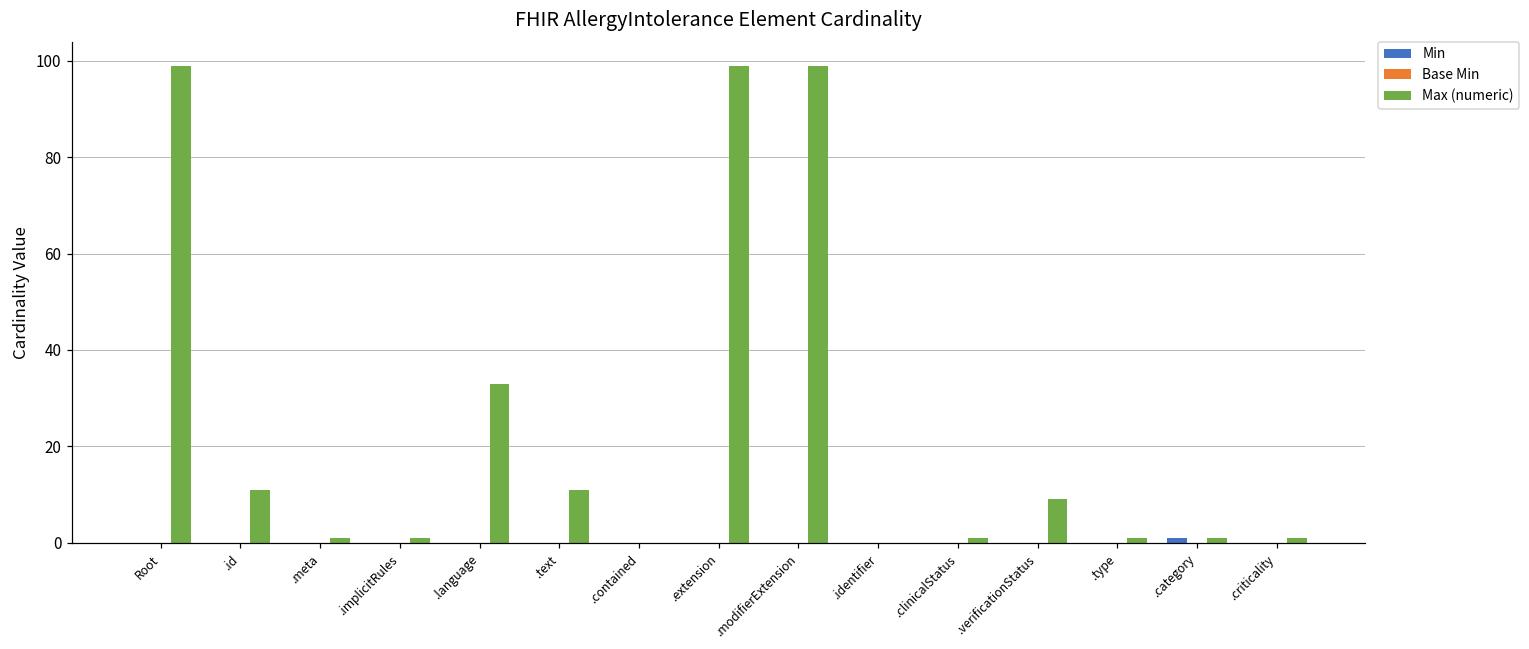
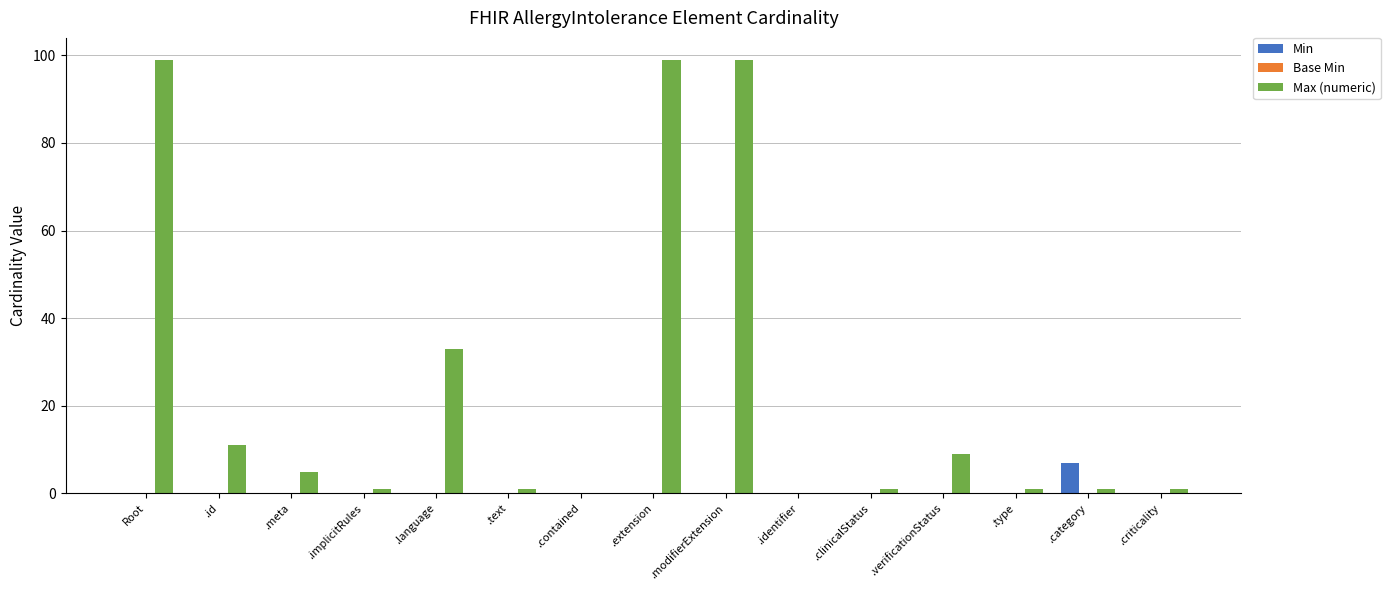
Max (numeric), .meta: 1 -> 5
Max (numeric), .text: 11 -> 1
Min, .category: 1 -> 7
